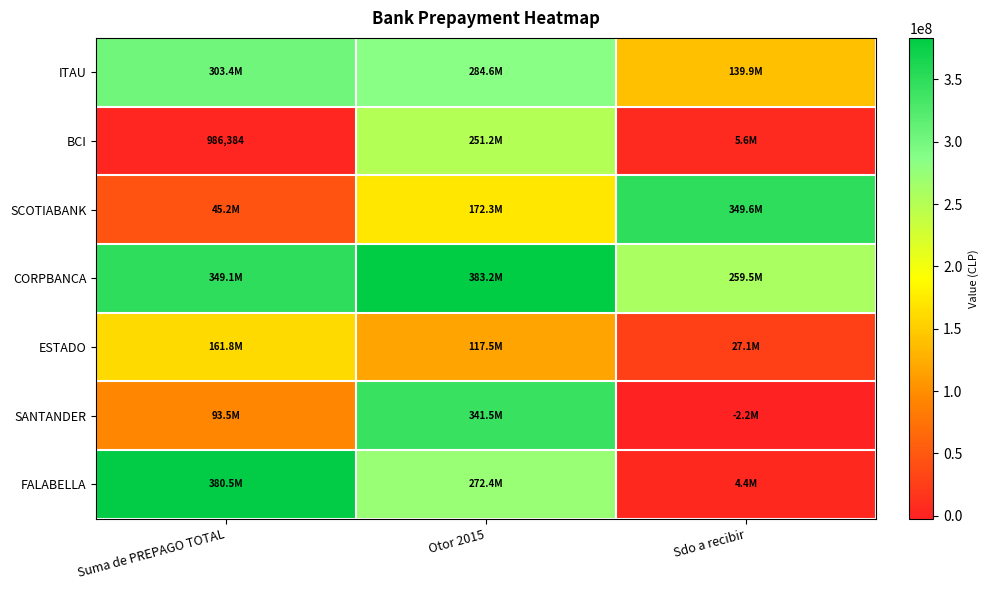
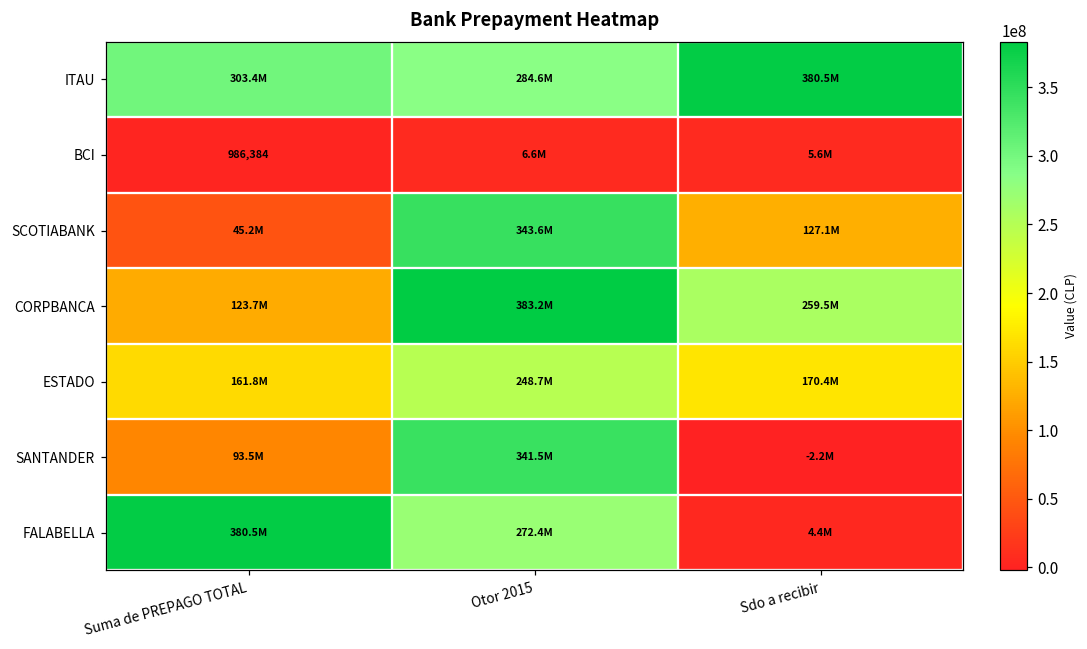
ITAU, Sdo a recibir: 139.9M -> 380.5M
BCI, Otor 2015: 251.2M -> 6.6M
SCOTIABANK, Otor 2015: 172.3M -> 343.6M
SCOTIABANK, Sdo a recibir: 349.6M -> 127.1M
CORPBANCA, Suma de PREPAGO TOTAL: 349.1M -> 123.7M
ESTADO, Otor 2015: 117.5M -> 248.7M
ESTADO, Sdo a recibir: 27.1M -> 170.4M
